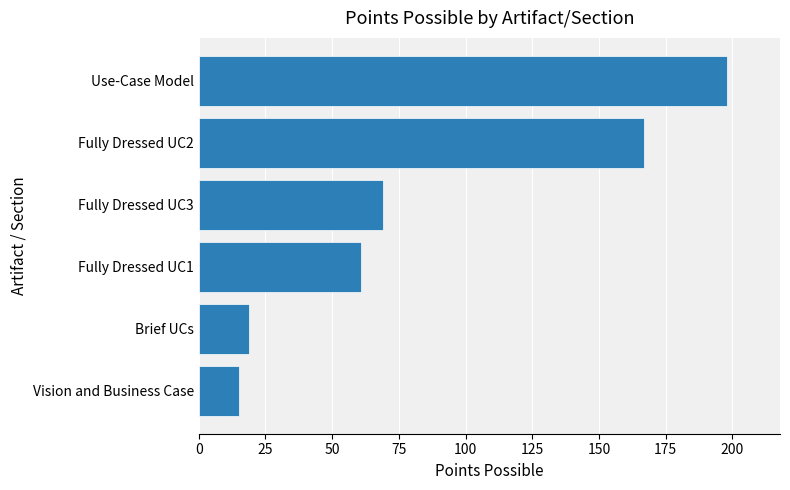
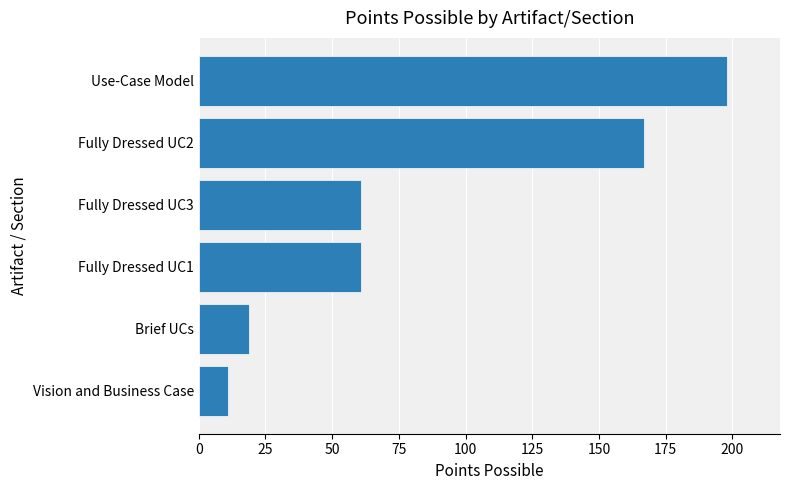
Fully Dressed UC3: 69 -> 61
Vision and Business Case: 15 -> 11
